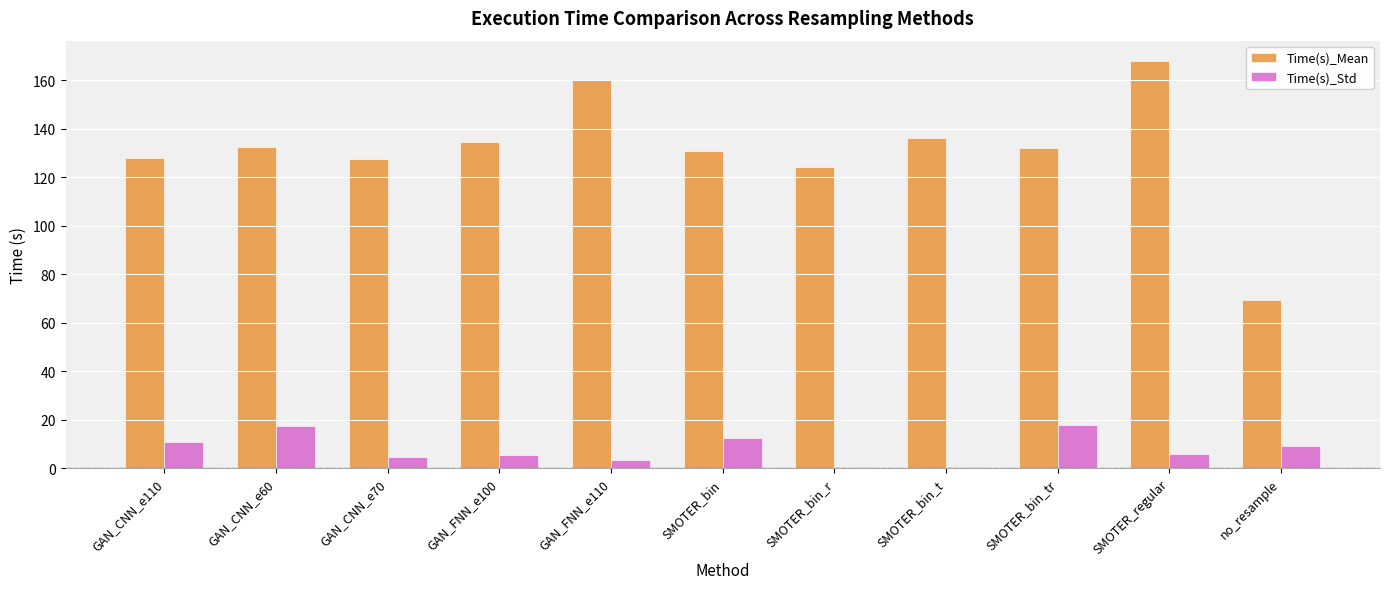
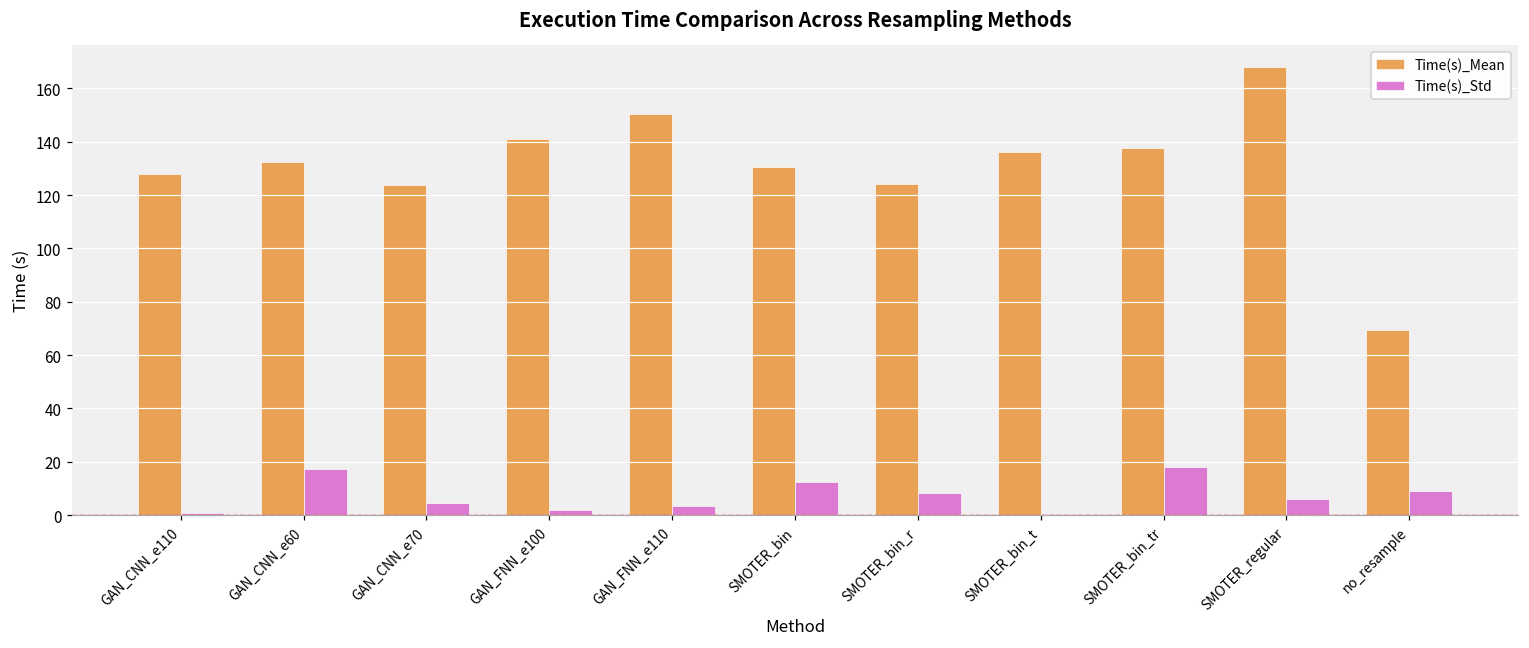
Time(s)_Std, GAN_CNN_e110: 11 -> 1
Time(s)_Mean, GAN_CNN_e70: 128 -> 124
Time(s)_Mean, GAN_FNN_e100: 135 -> 141
Time(s)_Std, GAN_FNN_e100: 5 -> 2
Time(s)_Mean, GAN_FNN_e110: 160 -> 150
Time(s)_Std, SMOTER_bin_r: 0 -> 8
Time(s)_Mean, SMOTER_bin_tr: 132 -> 138
